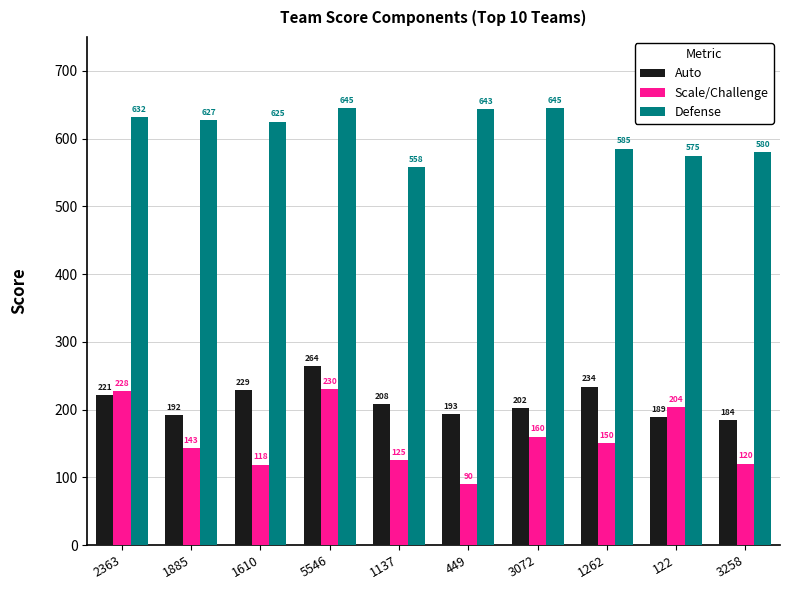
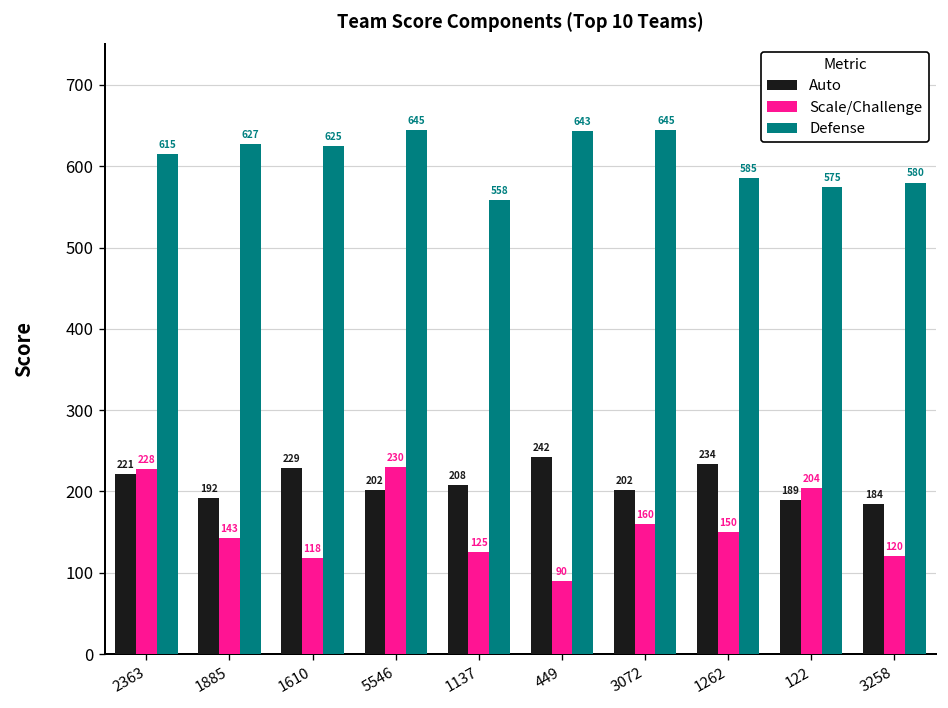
Defense, 2363: 632 -> 615
Auto, 5546: 264 -> 202
Auto, 449: 193 -> 242
